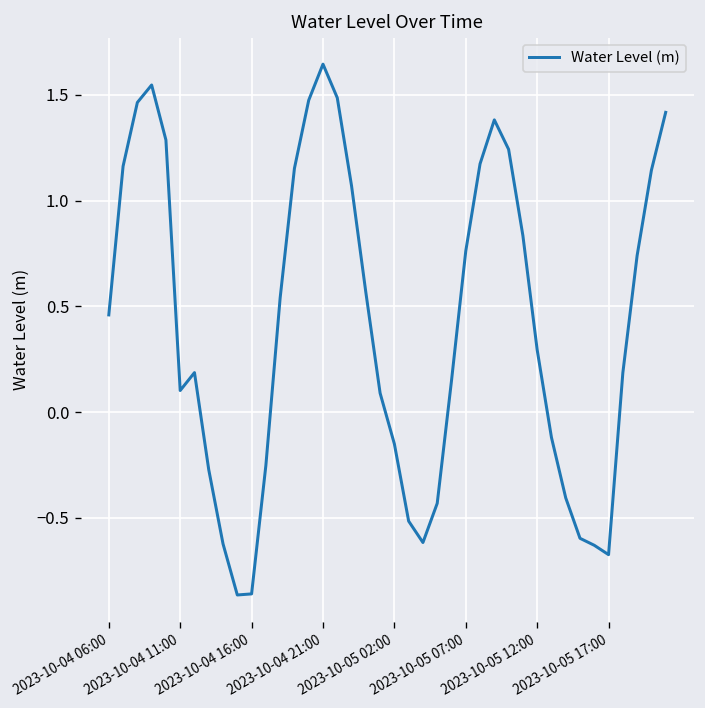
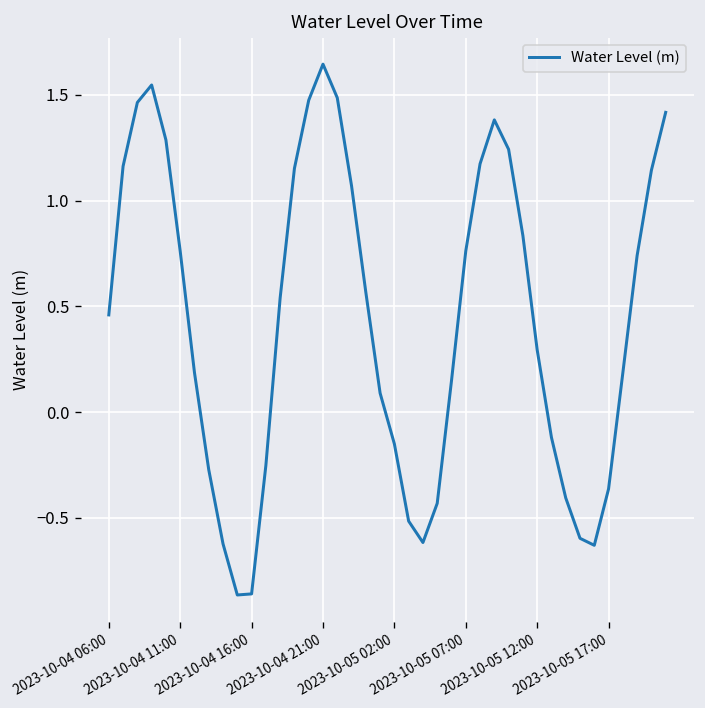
2023-10-04 11:00: 0.10 -> 0.76
2023-10-05 17:00: -0.67 -> -0.36
